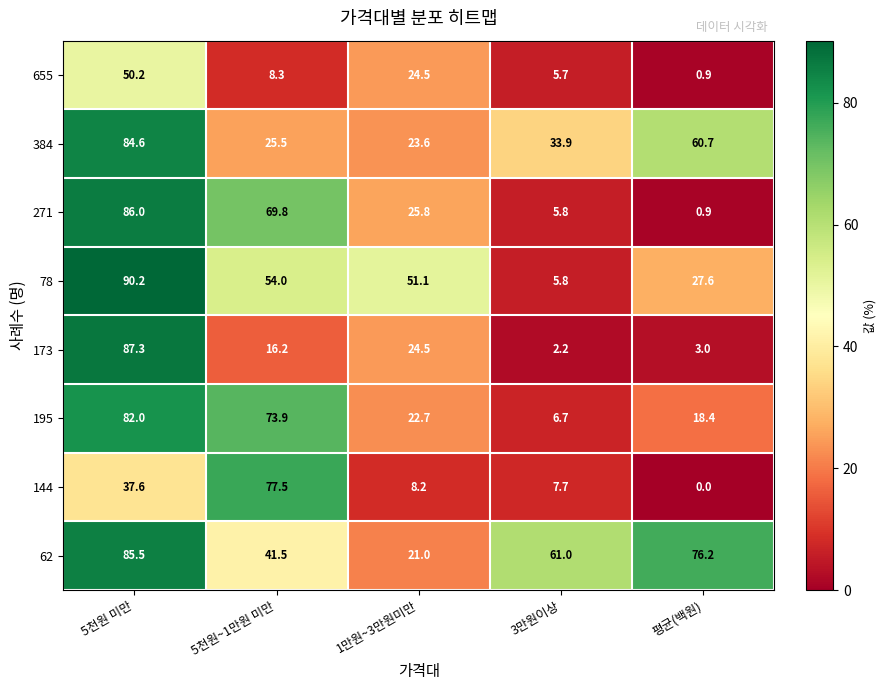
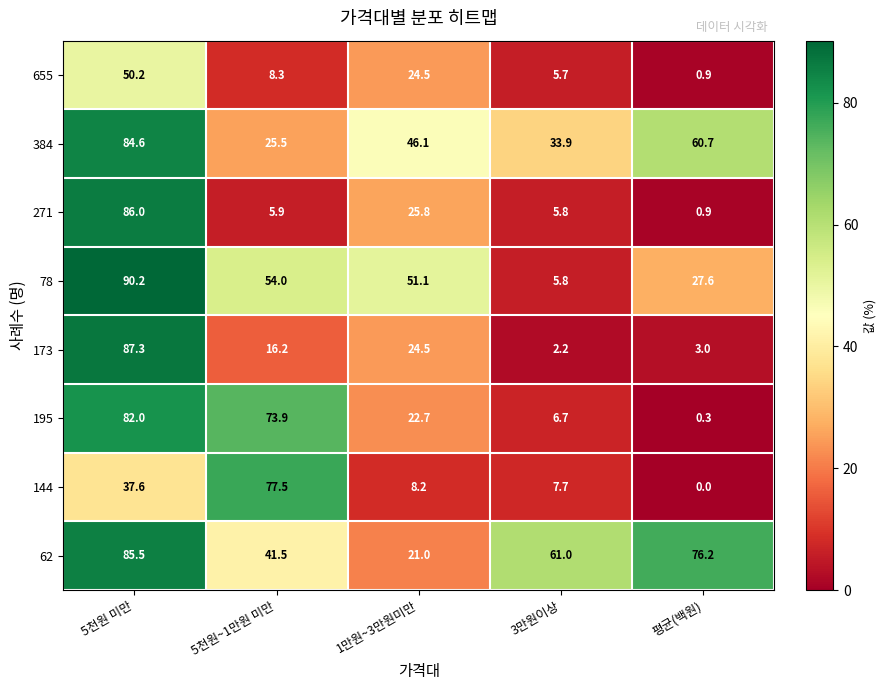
384, 1만원~3만원미만: 23.6 -> 46.1
271, 5천원~1만원 미만: 69.8 -> 5.9
195, 평균(백원): 18.4 -> 0.3
